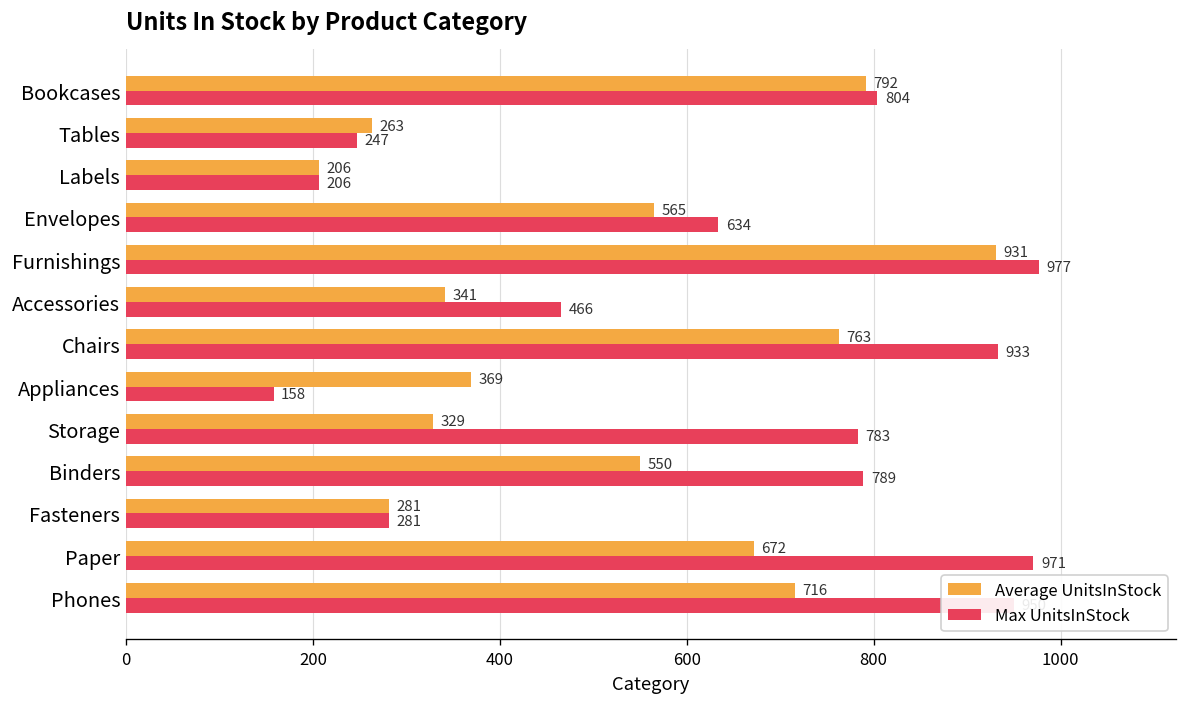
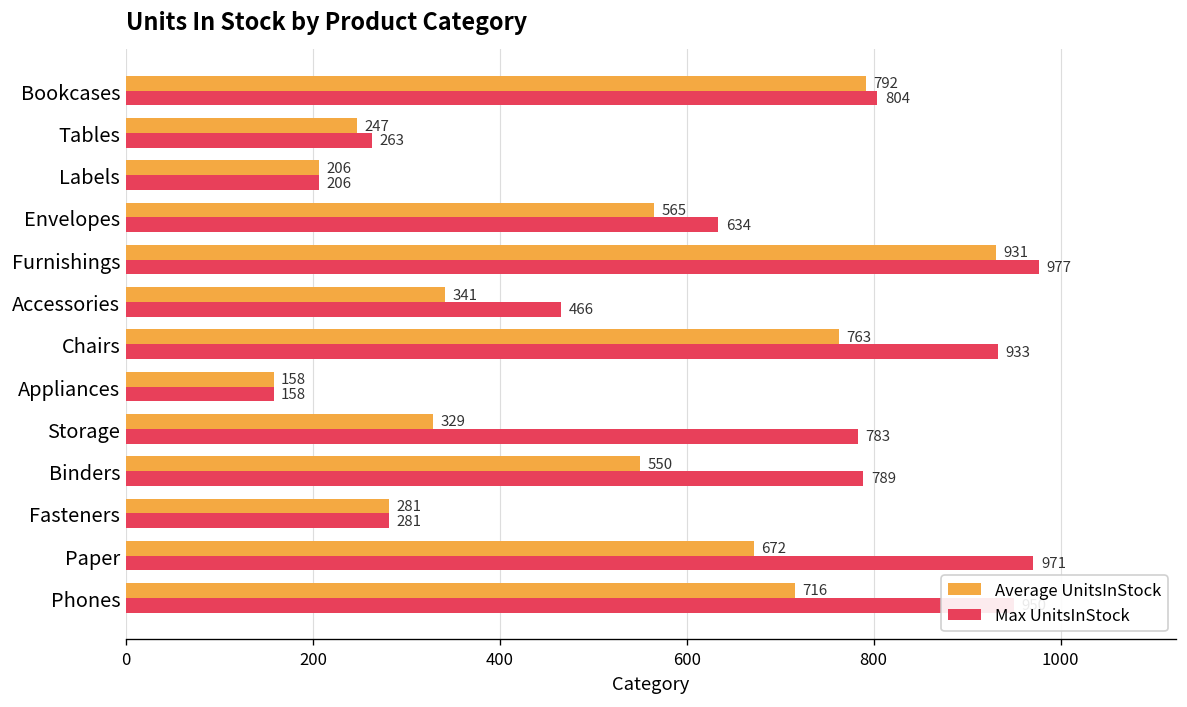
Average UnitsInStock, Tables: 263 -> 247
Max UnitsInStock, Tables: 247 -> 263
Average UnitsInStock, Appliances: 369 -> 158
